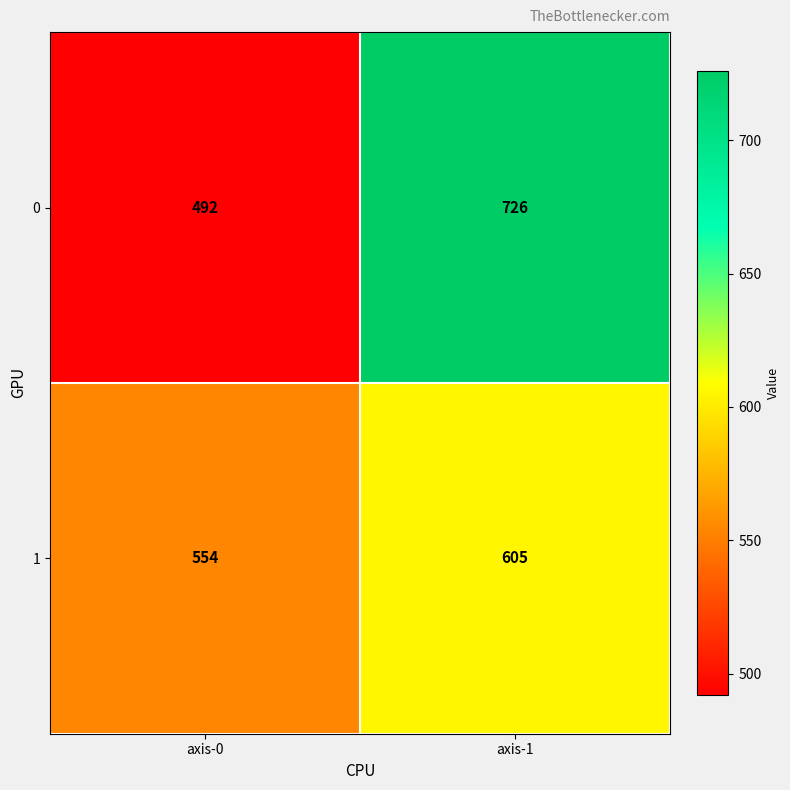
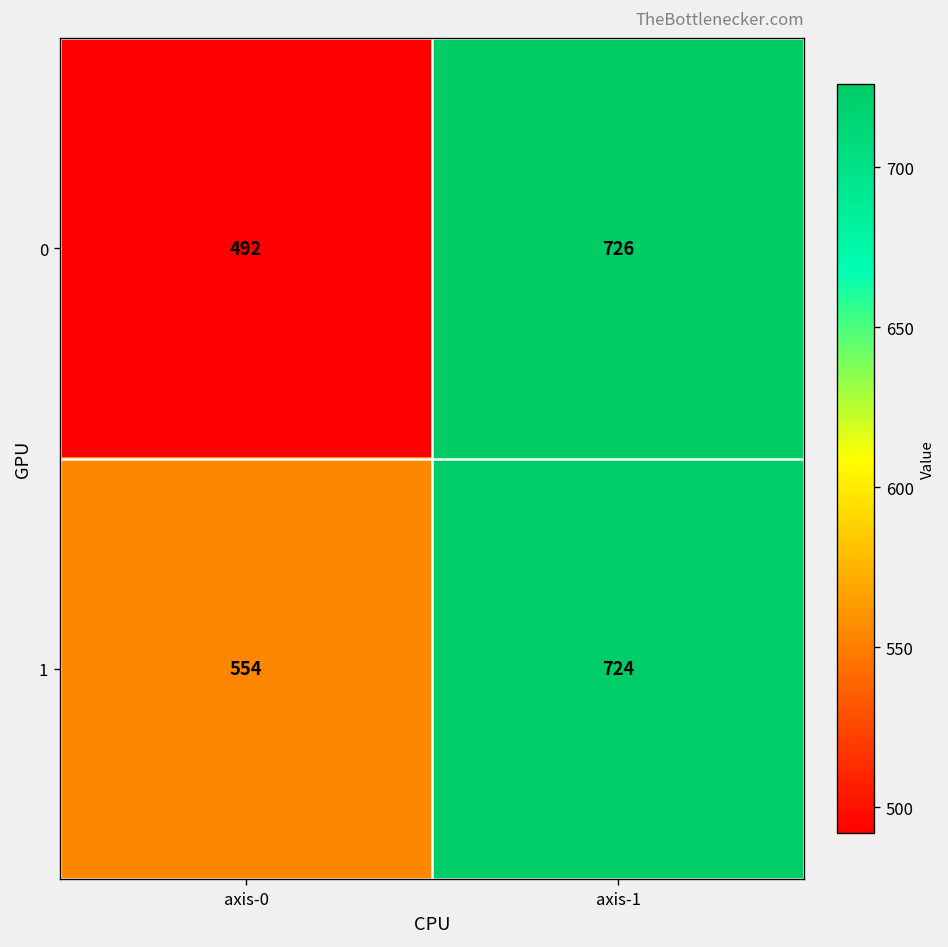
1, axis-1: 605 -> 724
